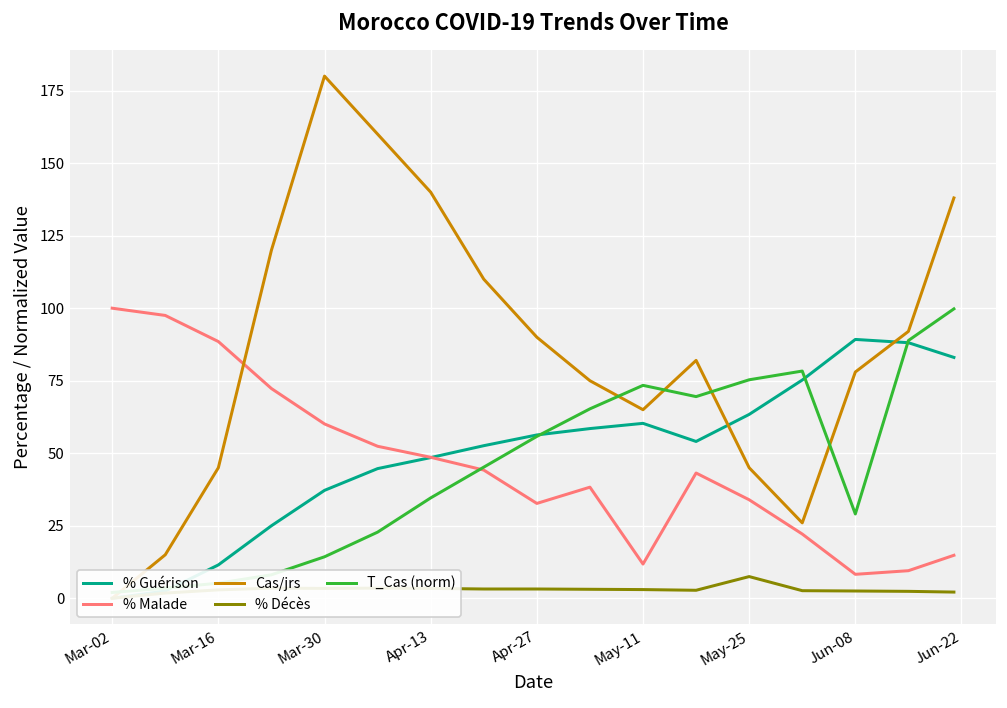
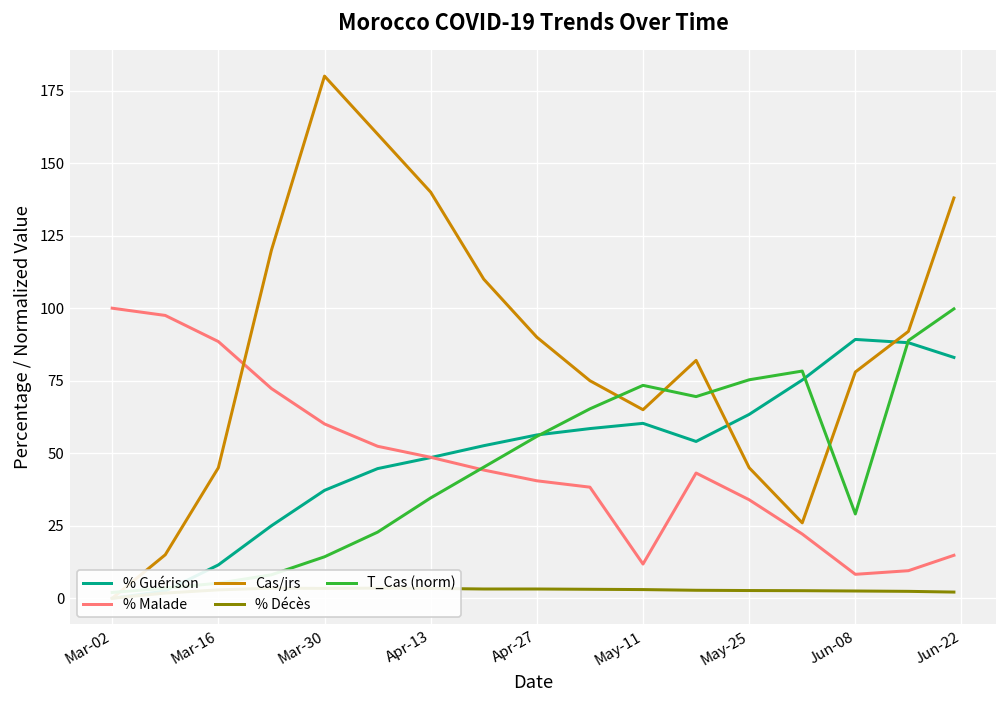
% Malade, Apr-27: 33 -> 41
% Décès, May-25: 7 -> 3
